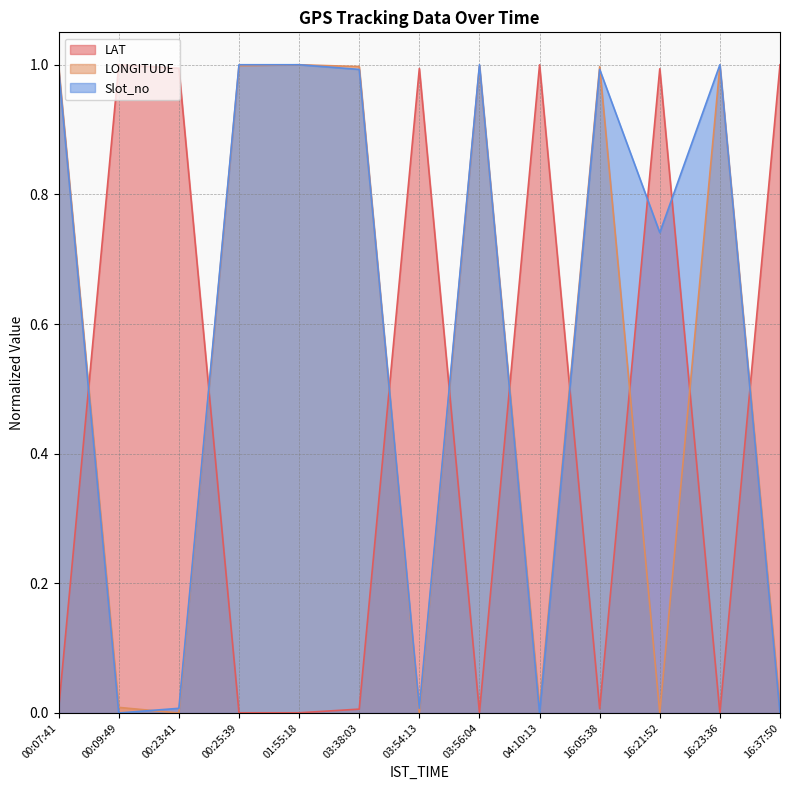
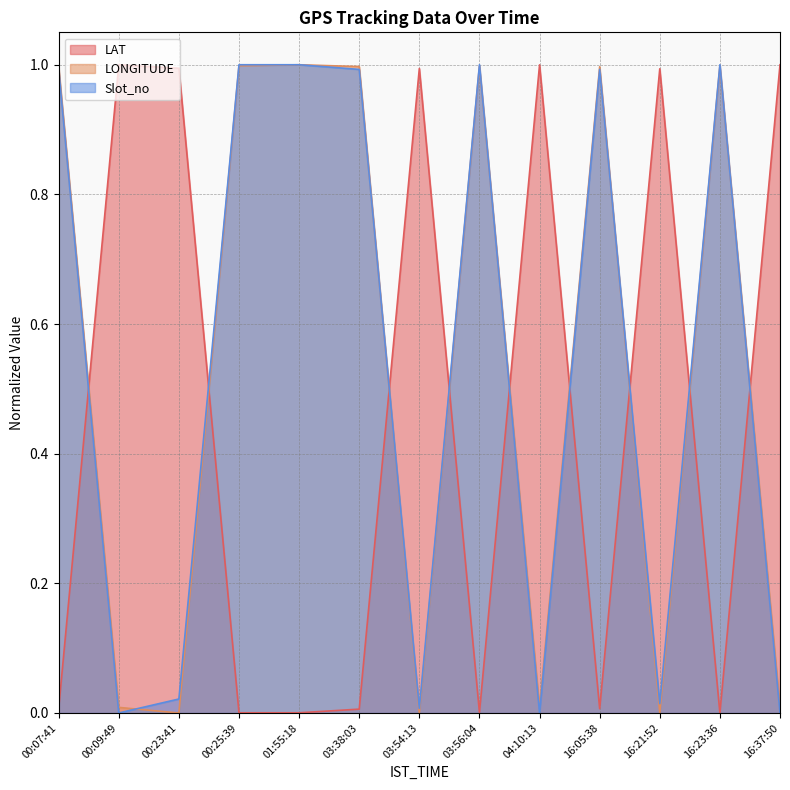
Slot_no, 00:23:41: 0.01 -> 0.02
Slot_no, 16:21:52: 0.74 -> 0.01
